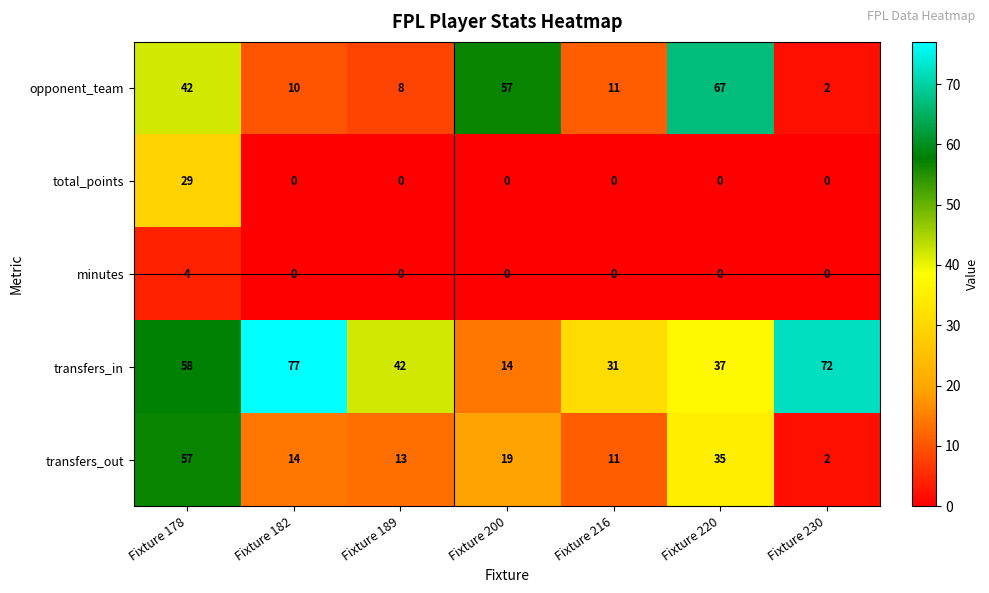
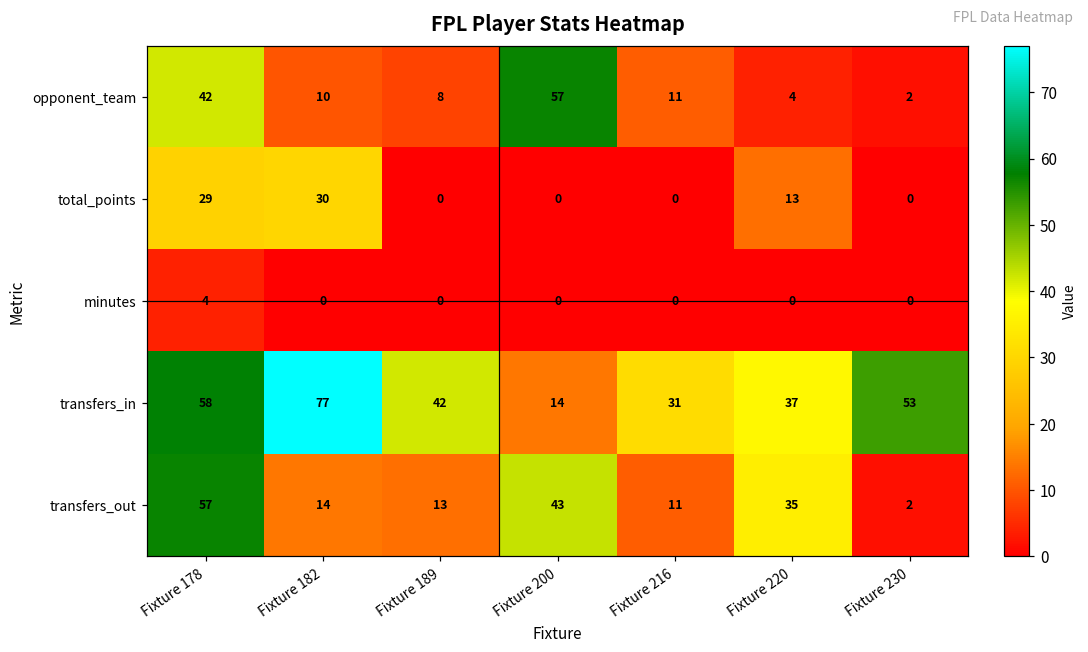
opponent_team, Fixture 220: 67 -> 4
total_points, Fixture 182: 0 -> 30
total_points, Fixture 220: 0 -> 13
transfers_in, Fixture 230: 72 -> 53
transfers_out, Fixture 200: 19 -> 43
